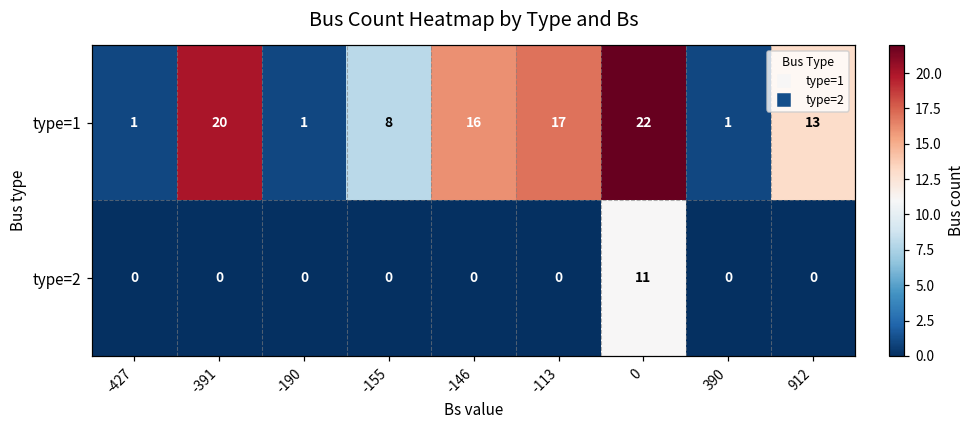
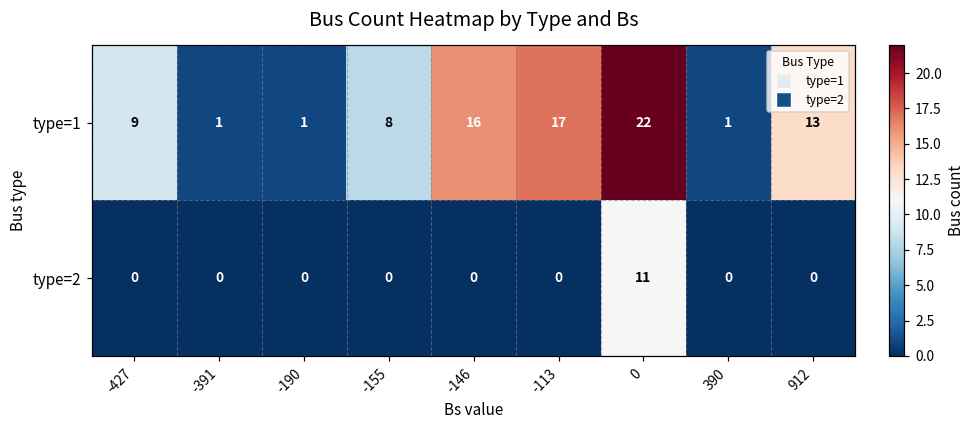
type=1, -427: 1 -> 9
type=1, -391: 20 -> 1
